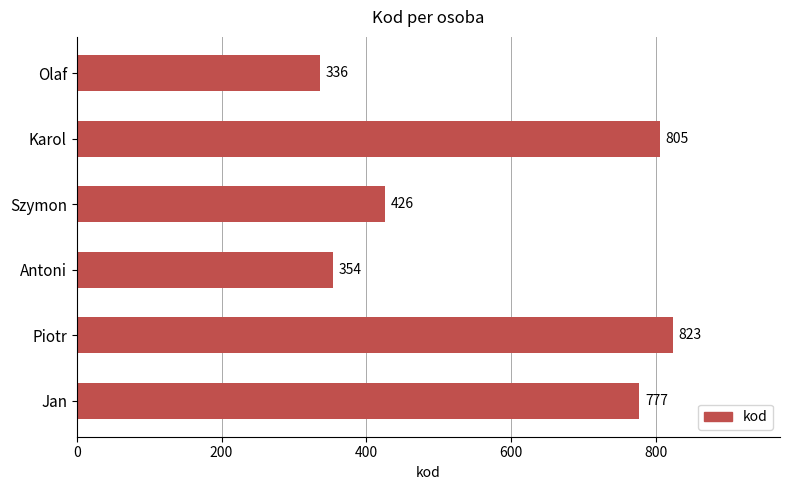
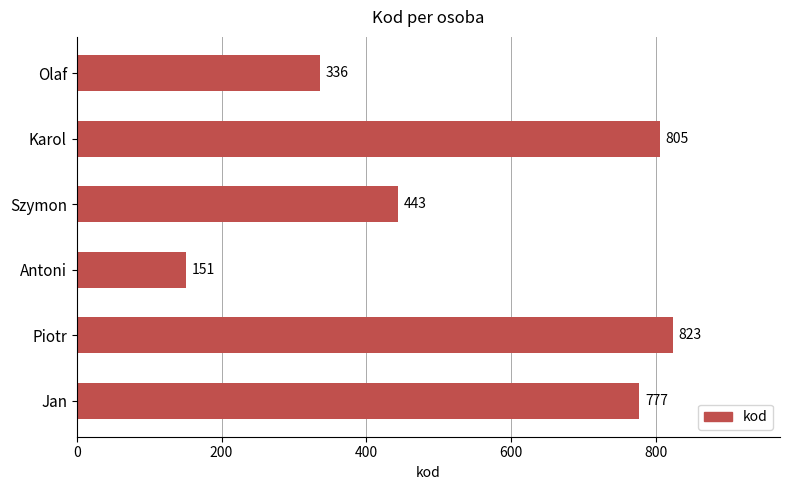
Szymon: 426 -> 443
Antoni: 354 -> 151
